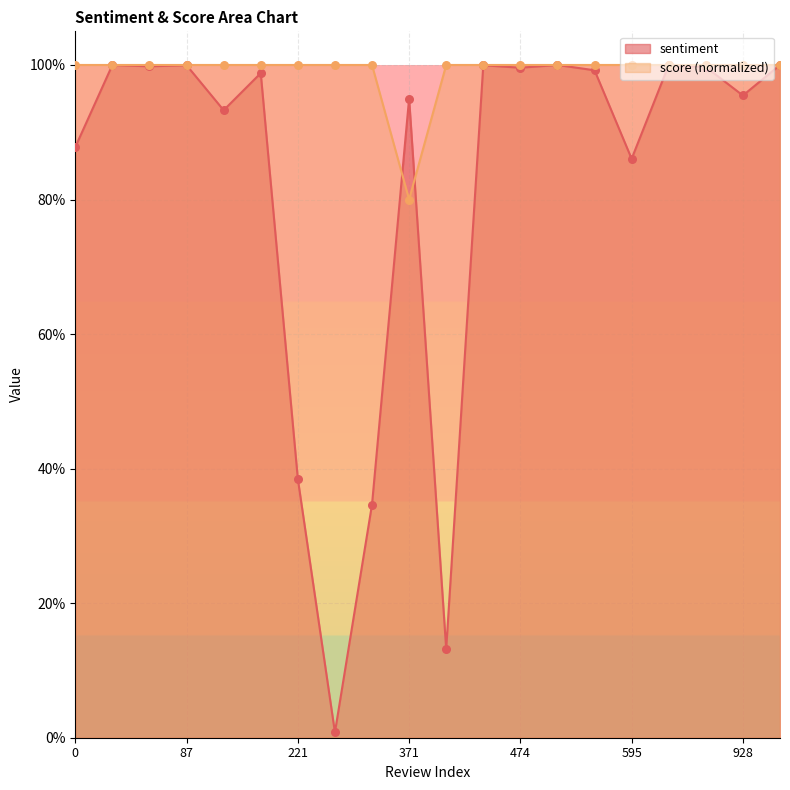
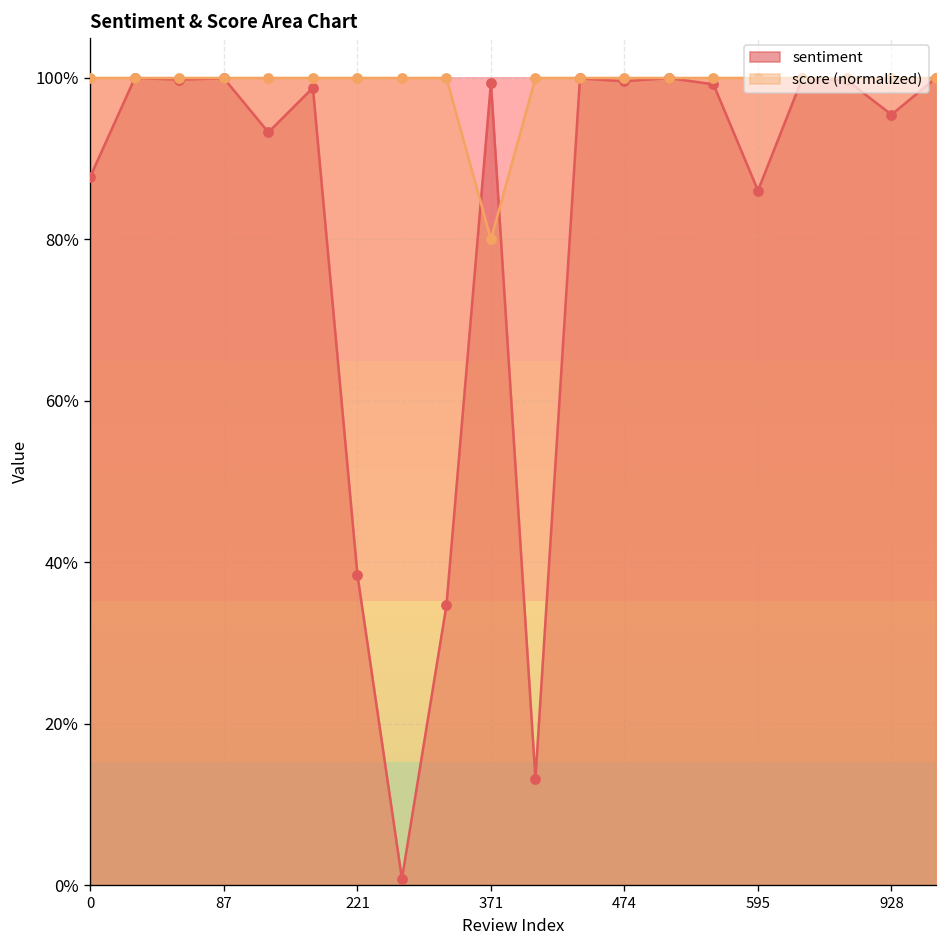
sentiment, 371: 95% -> 99%
